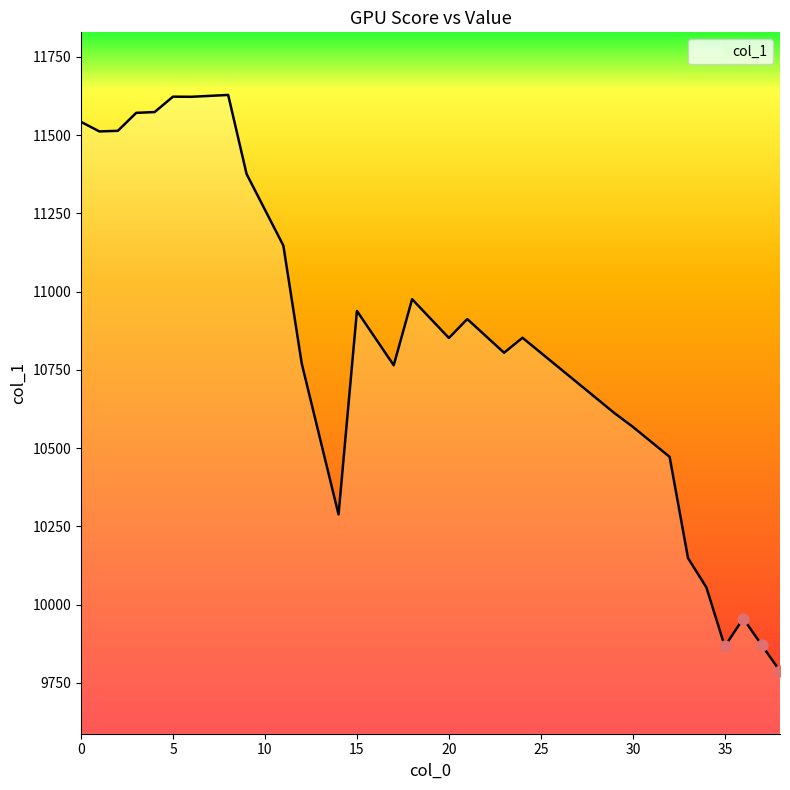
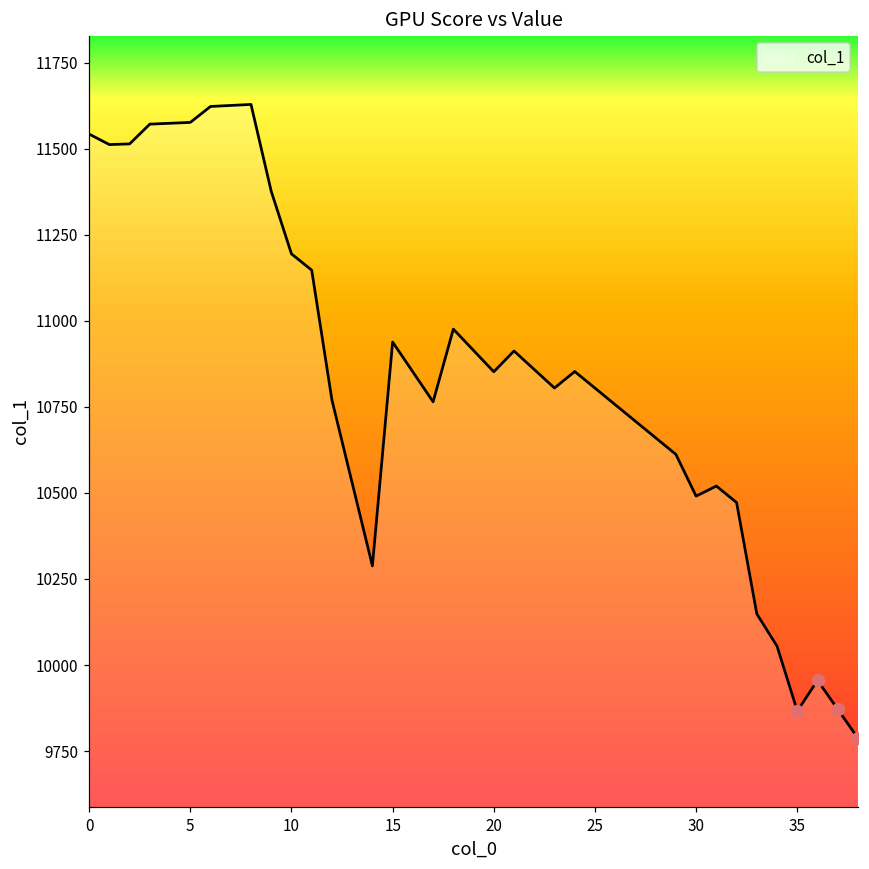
col_1, 5: 11620 -> 11580
col_1, 10: 11260 -> 11190
col_1, 30: 10570 -> 10490
